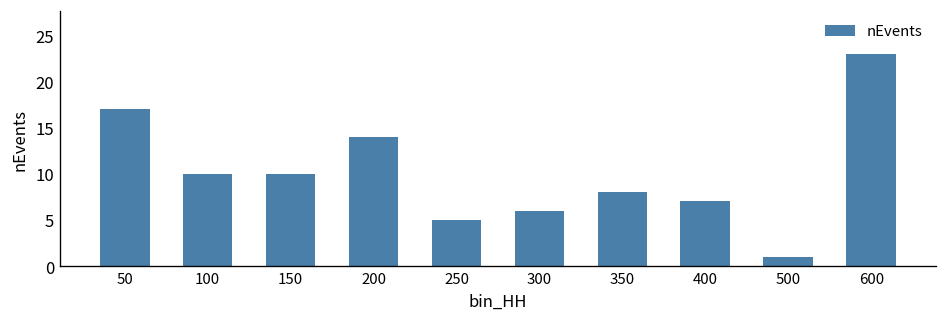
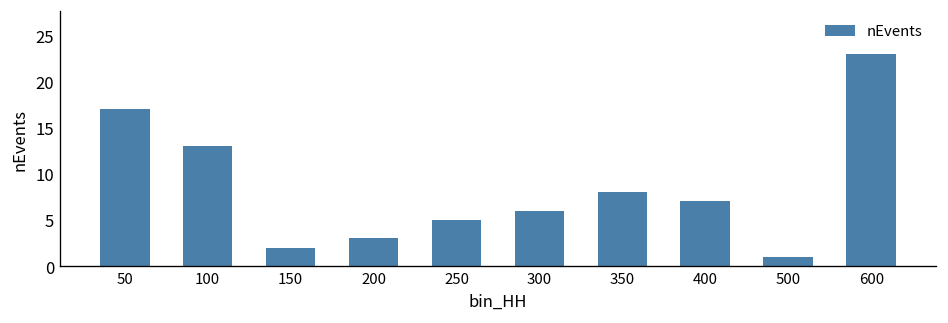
100: 10 -> 13
150: 10 -> 2
200: 14 -> 3
